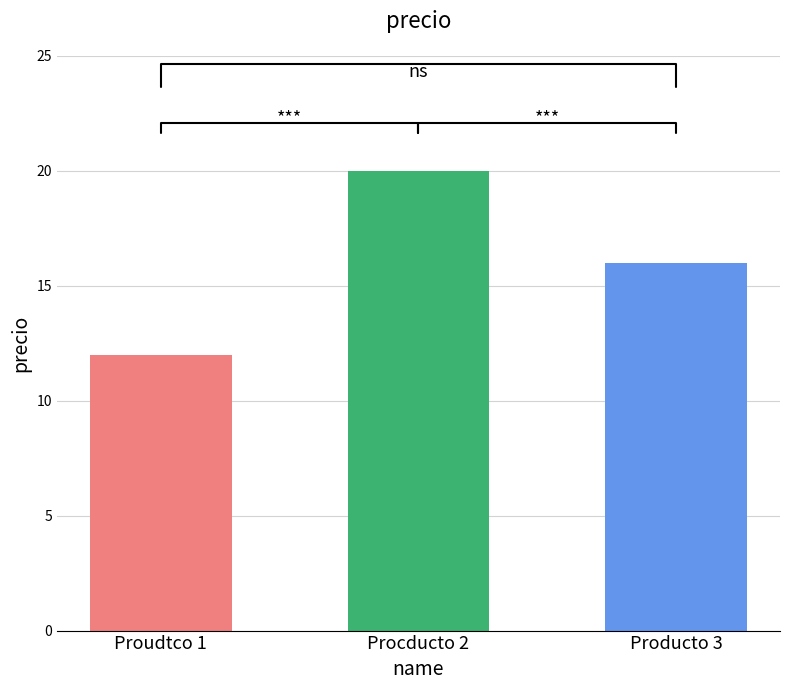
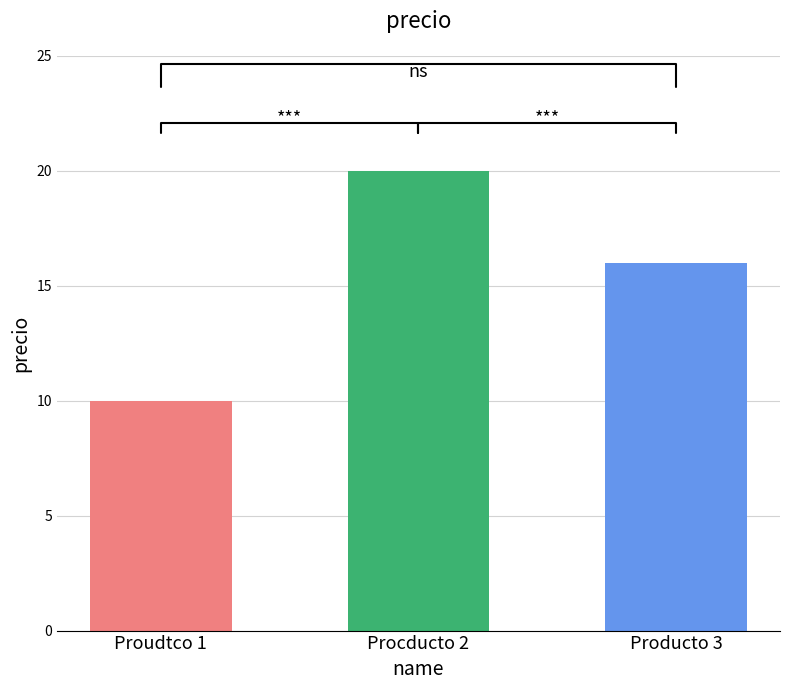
Proudtco 1: 12 -> 10
